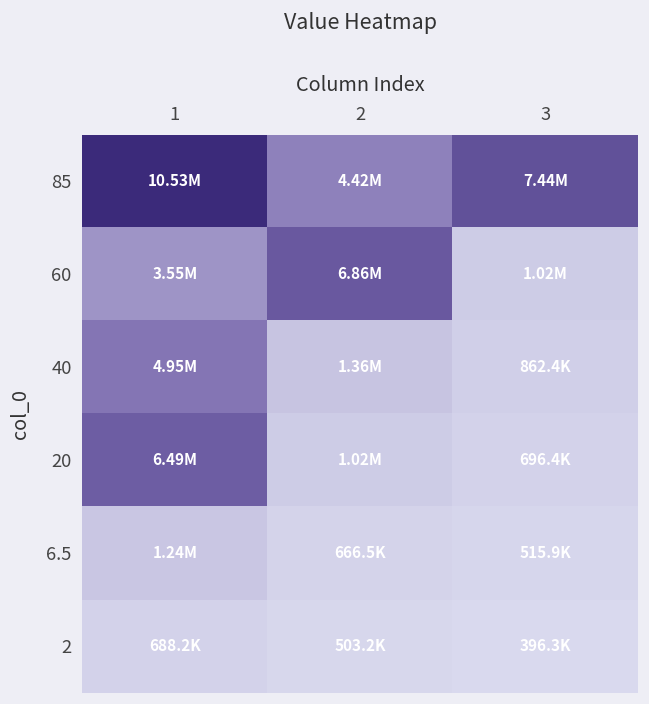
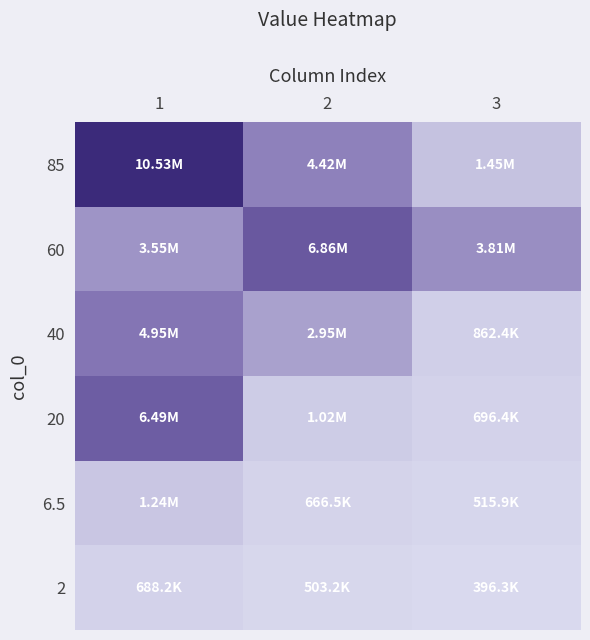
85, 3: 7.44M -> 1.45M
60, 3: 1.02M -> 3.81M
40, 2: 1.36M -> 2.95M
